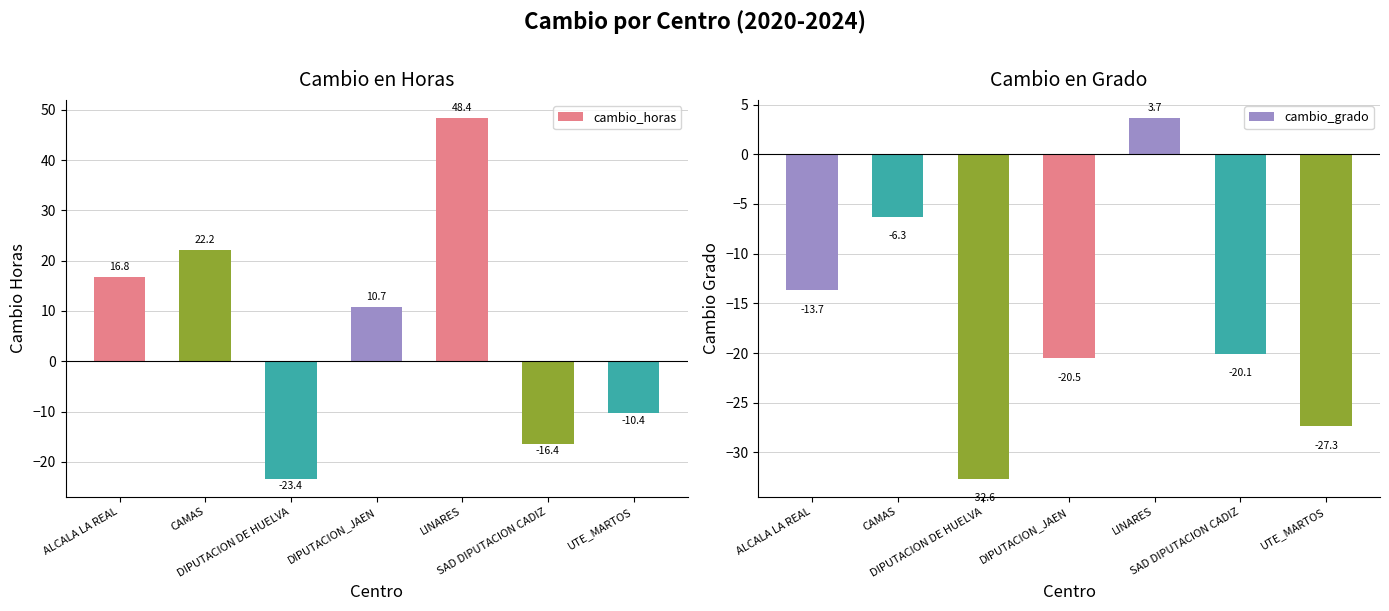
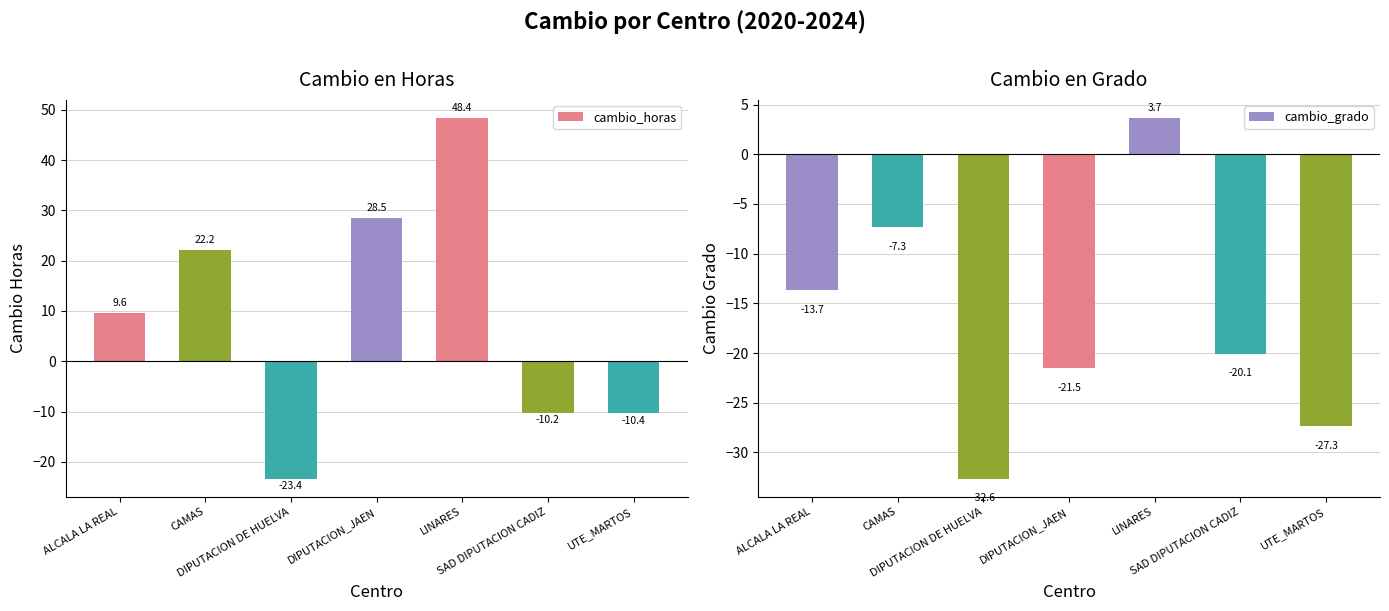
Cambio en Horas, ALCALA LA REAL: 16.8 -> 9.6
Cambio en Horas, DIPUTACION_JAEN: 10.7 -> 28.5
Cambio en Horas, SAD DIPUTACION CADIZ: -16.4 -> -10.2
Cambio en Grado, CAMAS: -6.3 -> -7.3
Cambio en Grado, DIPUTACION_JAEN: -20.5 -> -21.5
